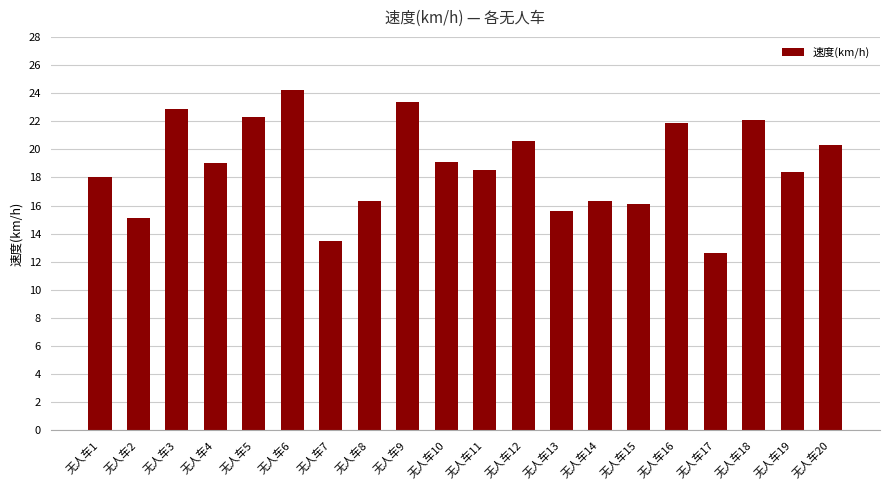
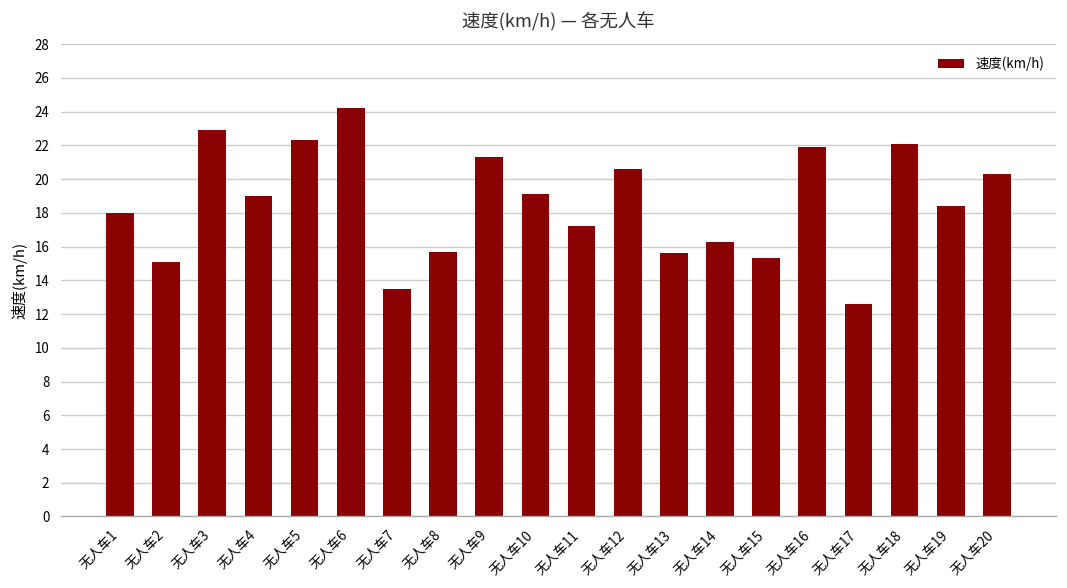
无人车8: 16.3 -> 15.7
无人车9: 23.4 -> 21.3
无人车11: 18.5 -> 17.2
无人车15: 16.1 -> 15.3
